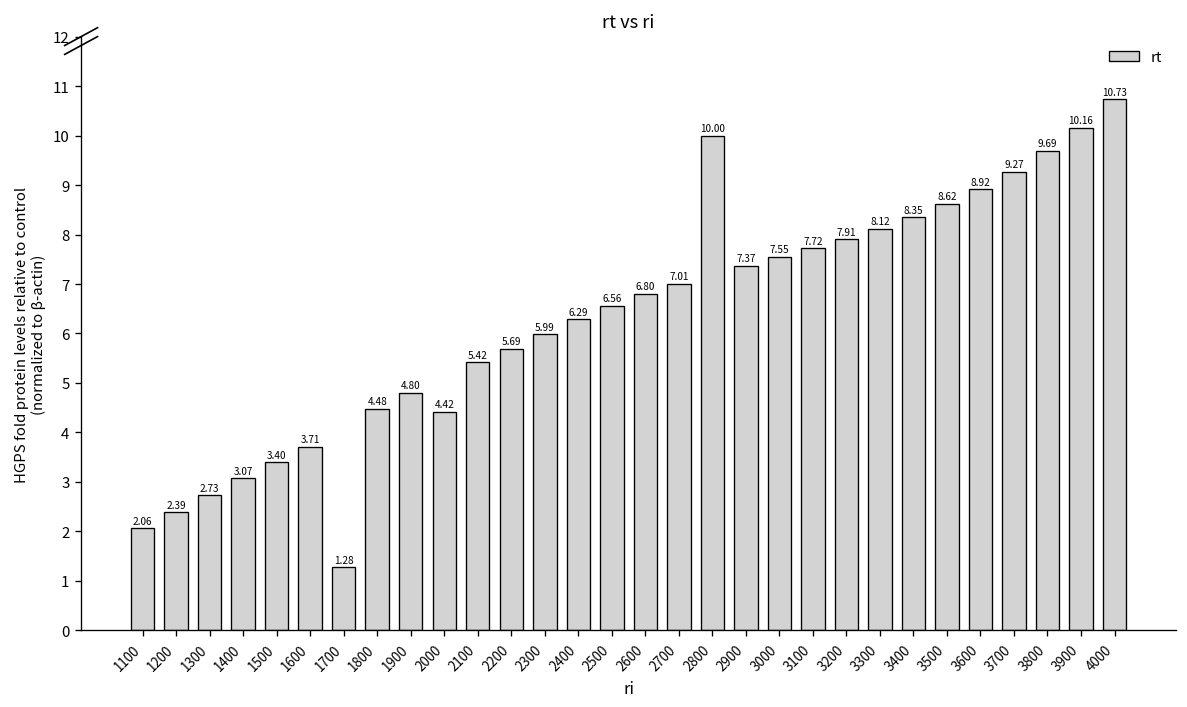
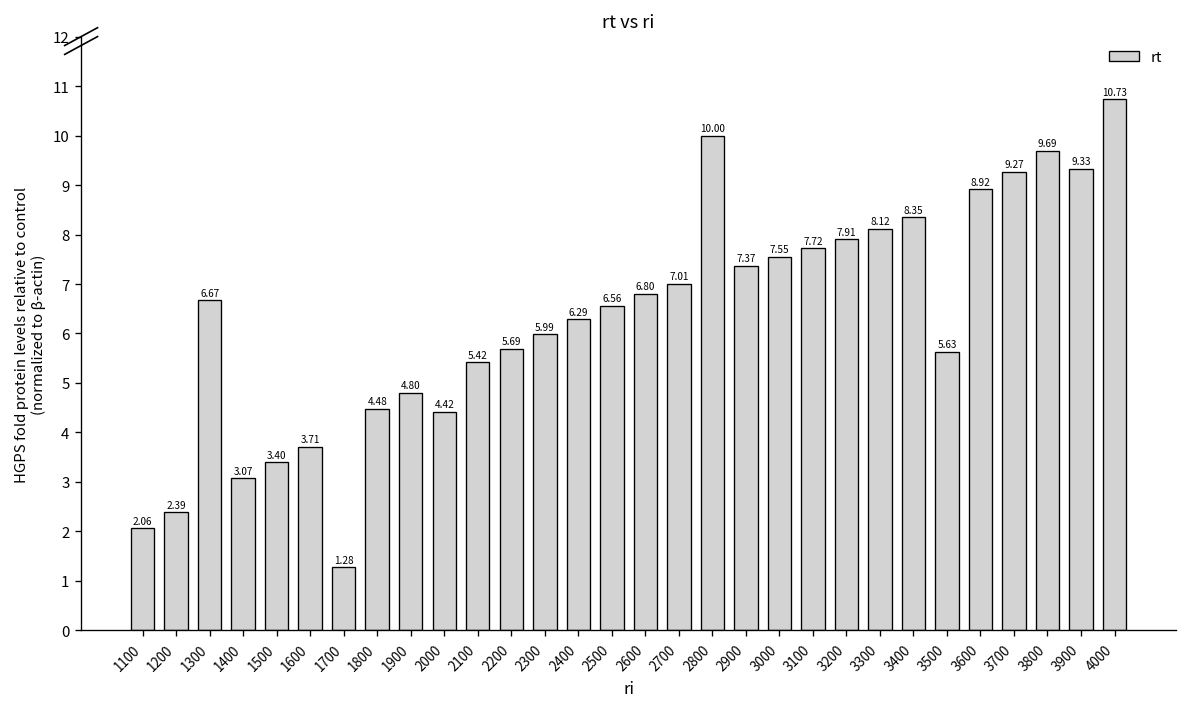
1300: 2.73 -> 6.67
3500: 8.62 -> 5.63
3900: 10.16 -> 9.33
